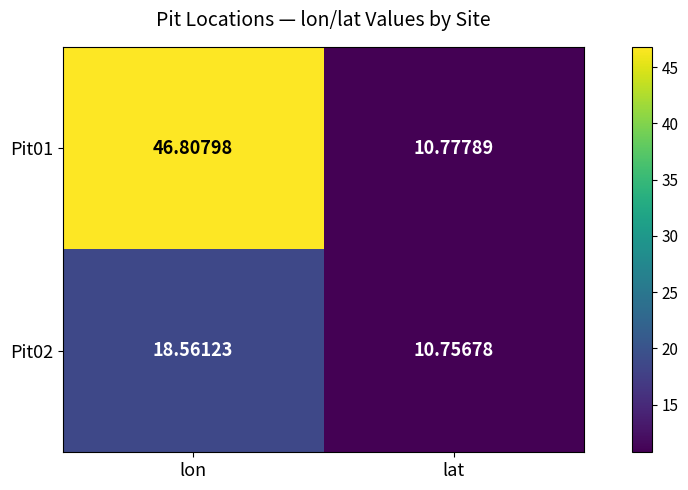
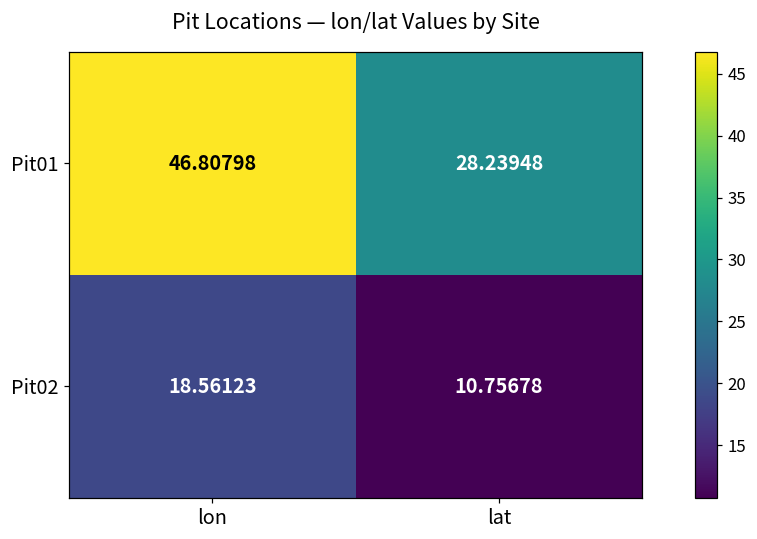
Pit01, lat: 10.77789 -> 28.23948
